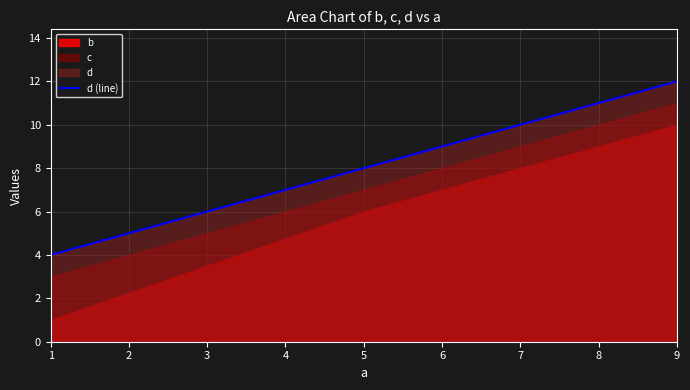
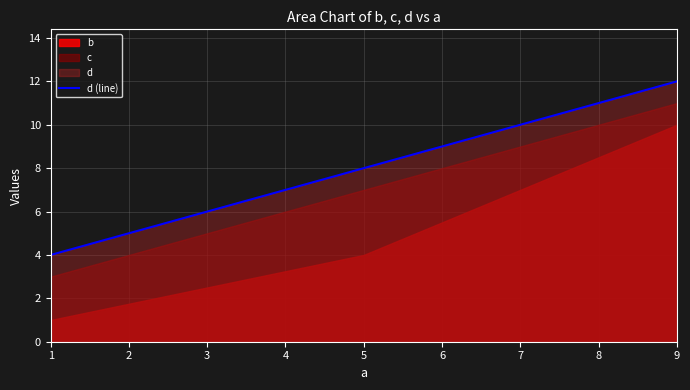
b, 5: 6 -> 4
